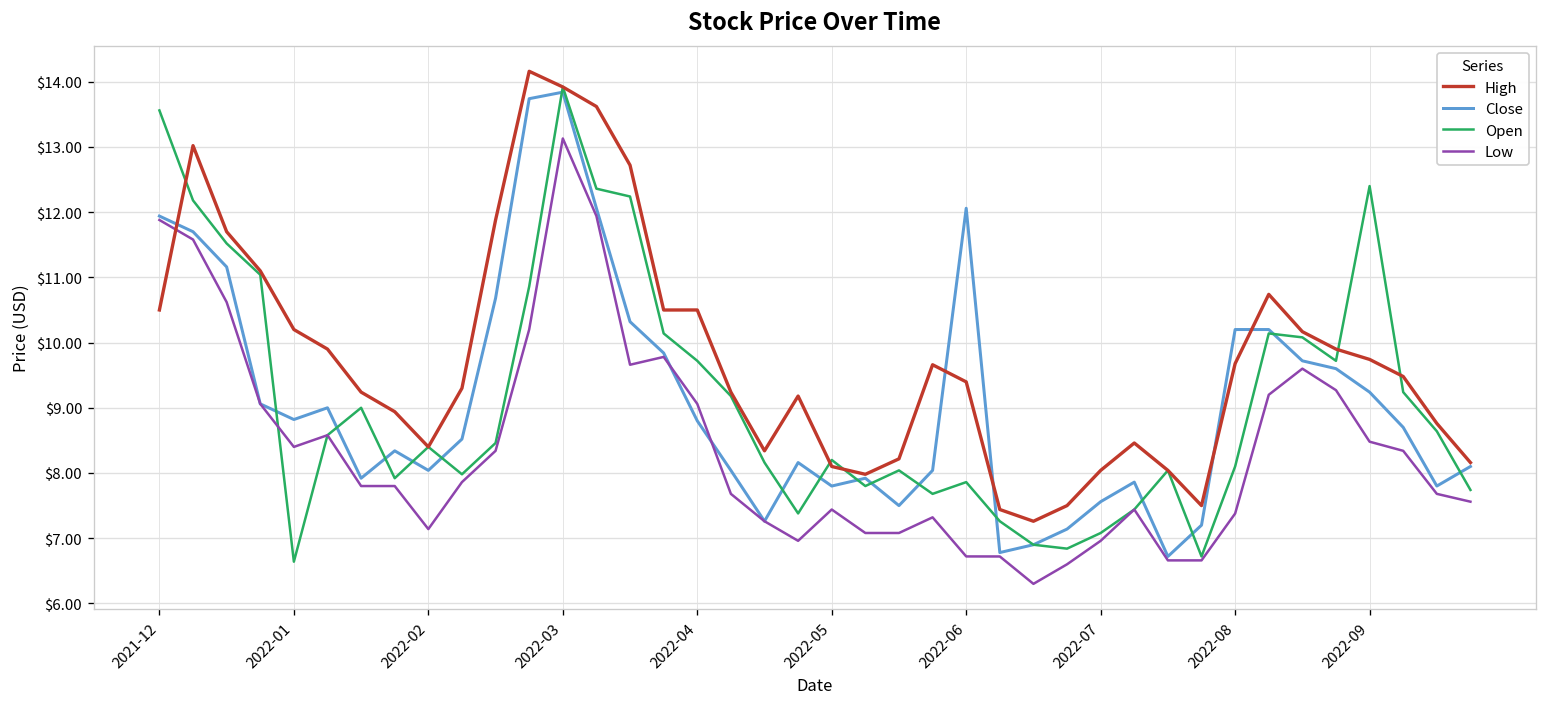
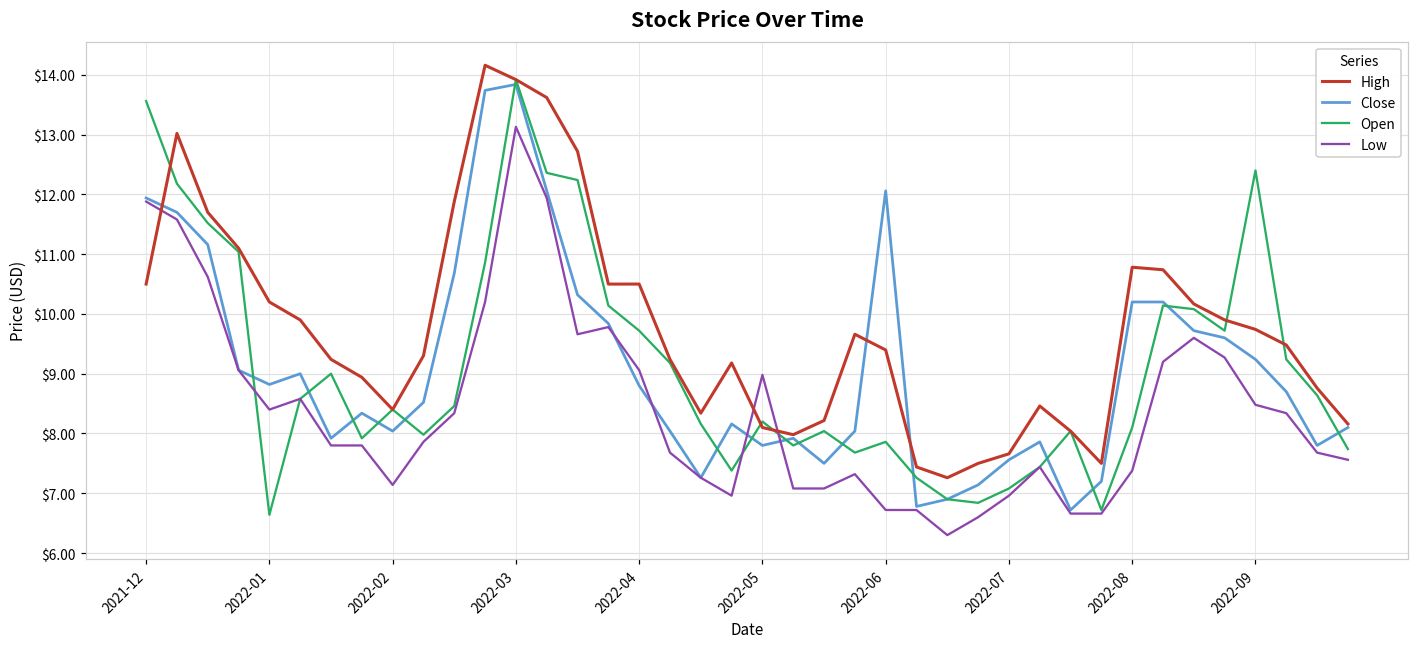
Low, 2022-05: $7.4 -> $9.0
High, 2022-07: $8.0 -> $7.7
High, 2022-08: $9.7 -> $10.8
